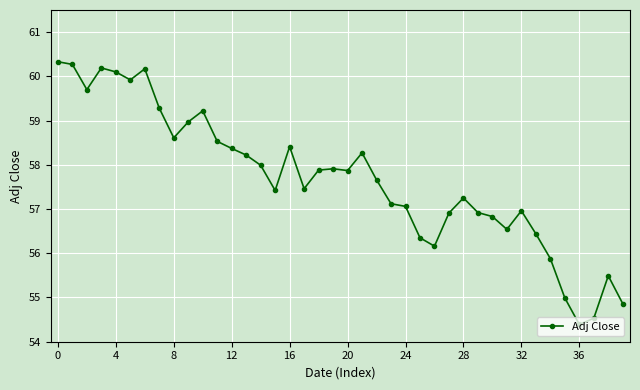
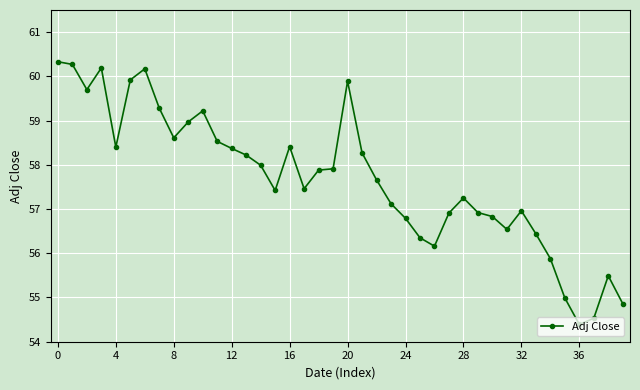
4: 60.1 -> 58.4
20: 57.9 -> 59.9
24: 57.1 -> 56.8
